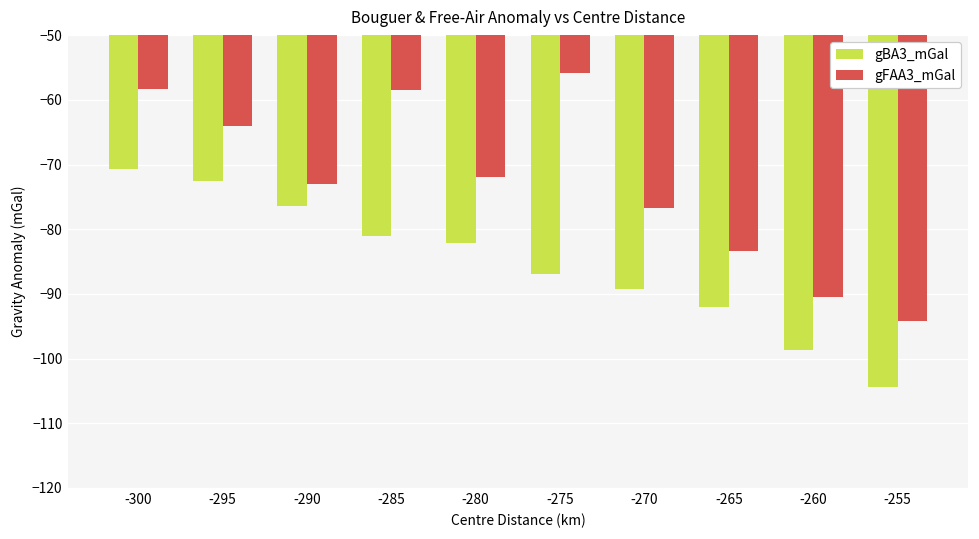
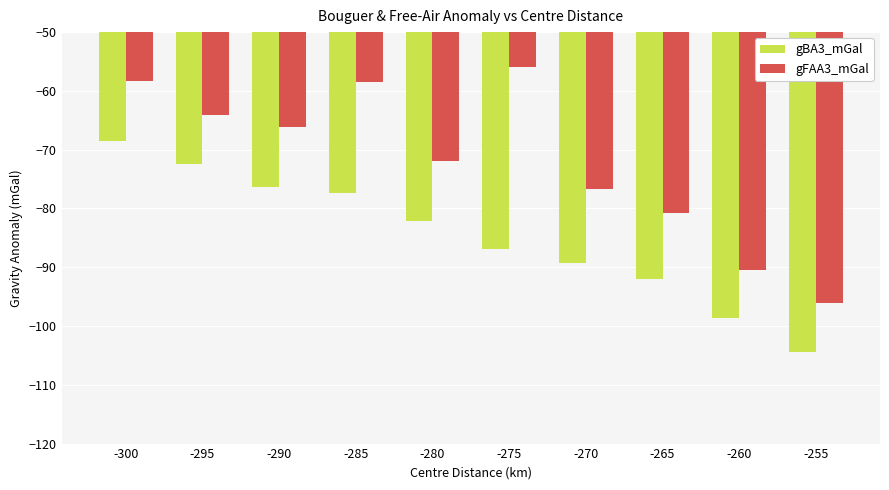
gBA3_mGal, -300: -71 -> -69
gFAA3_mGal, -290: -73 -> -66
gBA3_mGal, -285: -81 -> -77
gFAA3_mGal, -265: -83 -> -81
gFAA3_mGal, -255: -94 -> -96
